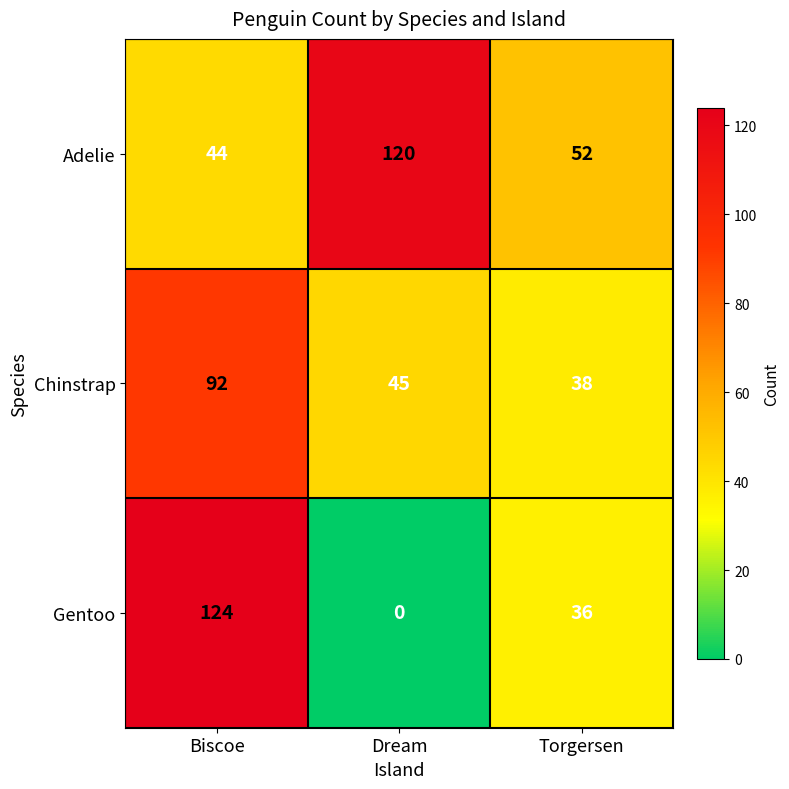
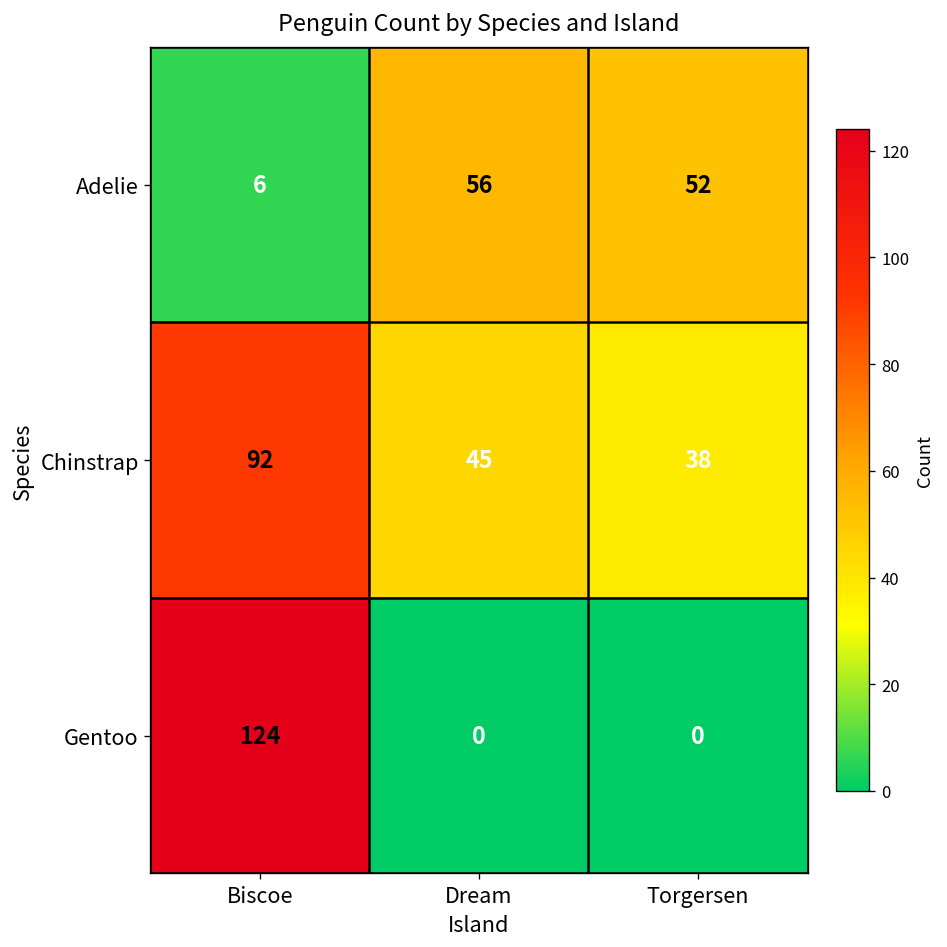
Adelie, Biscoe: 44 -> 6
Adelie, Dream: 120 -> 56
Gentoo, Torgersen: 36 -> 0
